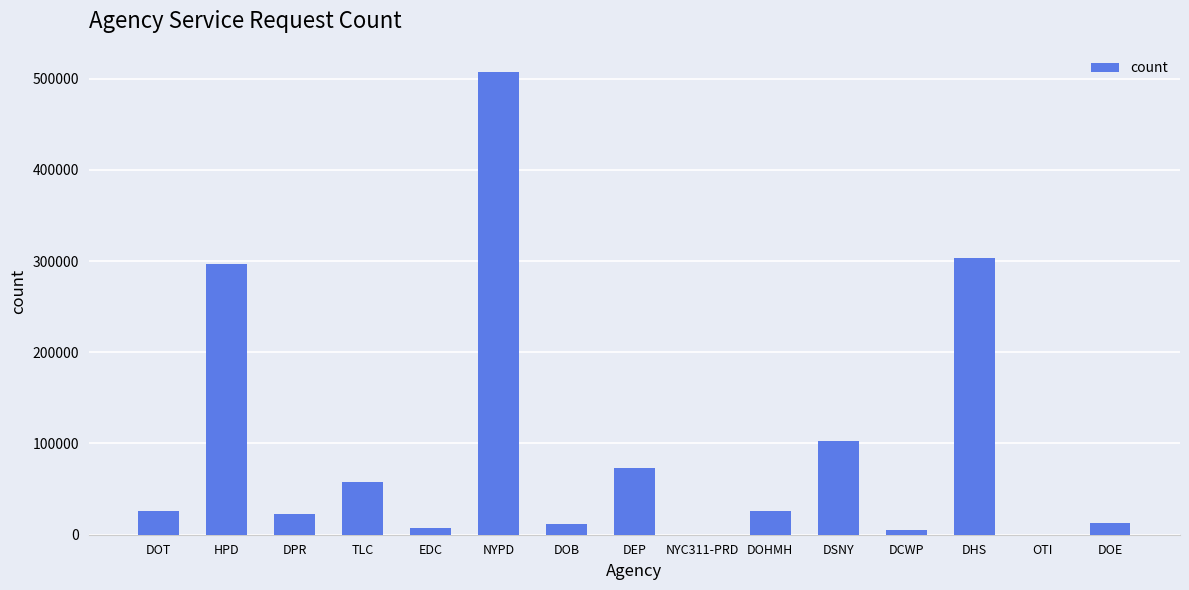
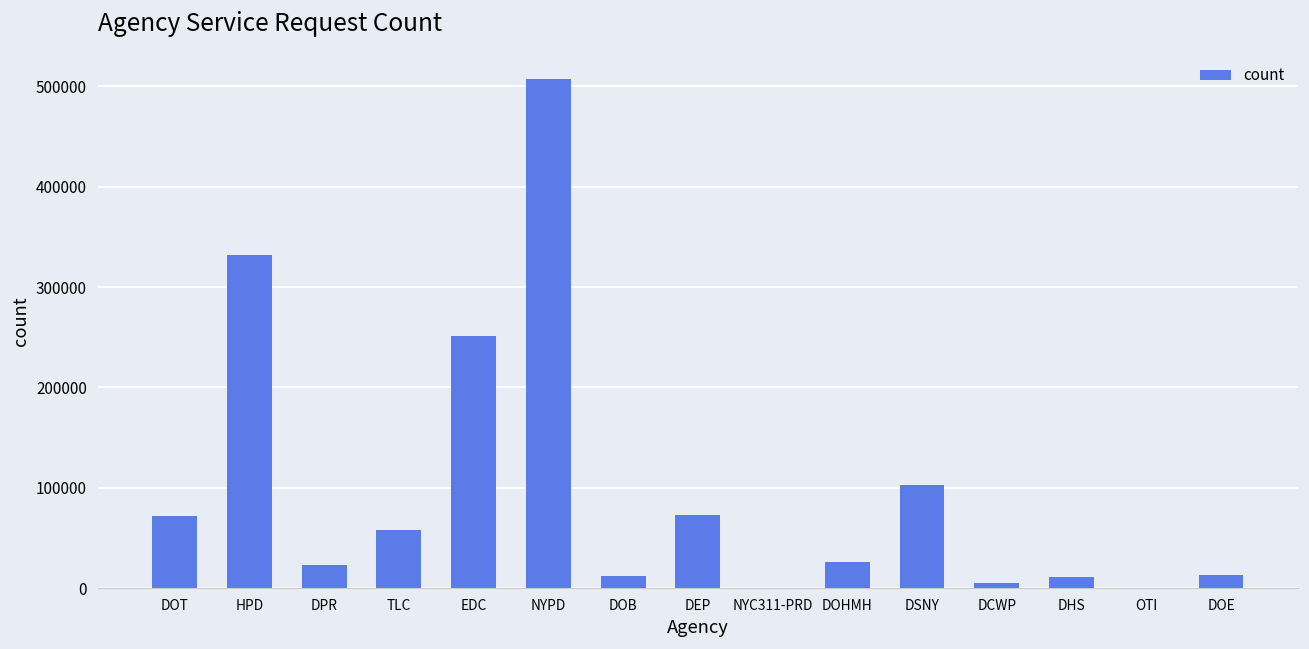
DOT: 30000 -> 70000
HPD: 300000 -> 330000
EDC: 10000 -> 250000
DHS: 300000 -> 10000
